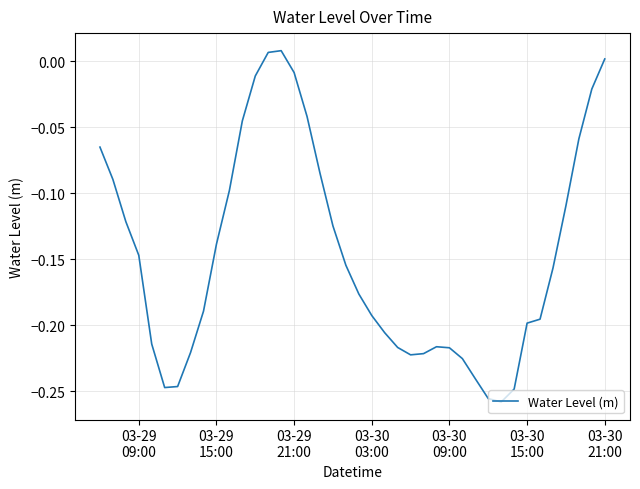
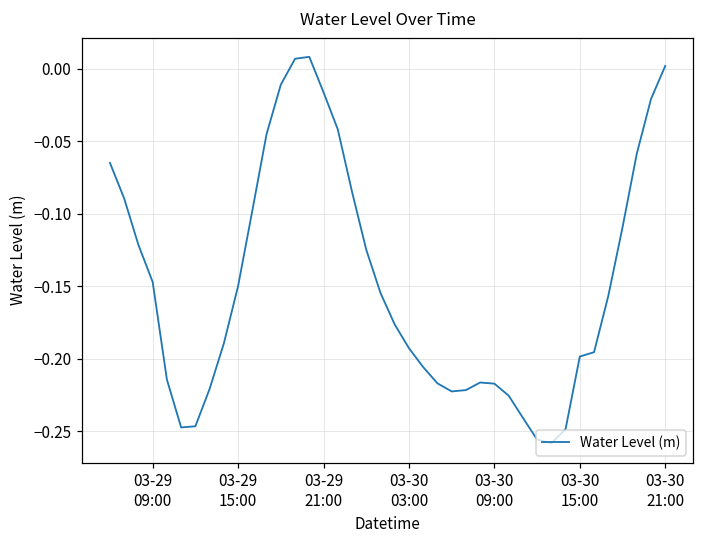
03-29 15:00: -0.139 -> -0.150
03-29 21:00: -0.008 -> -0.016
